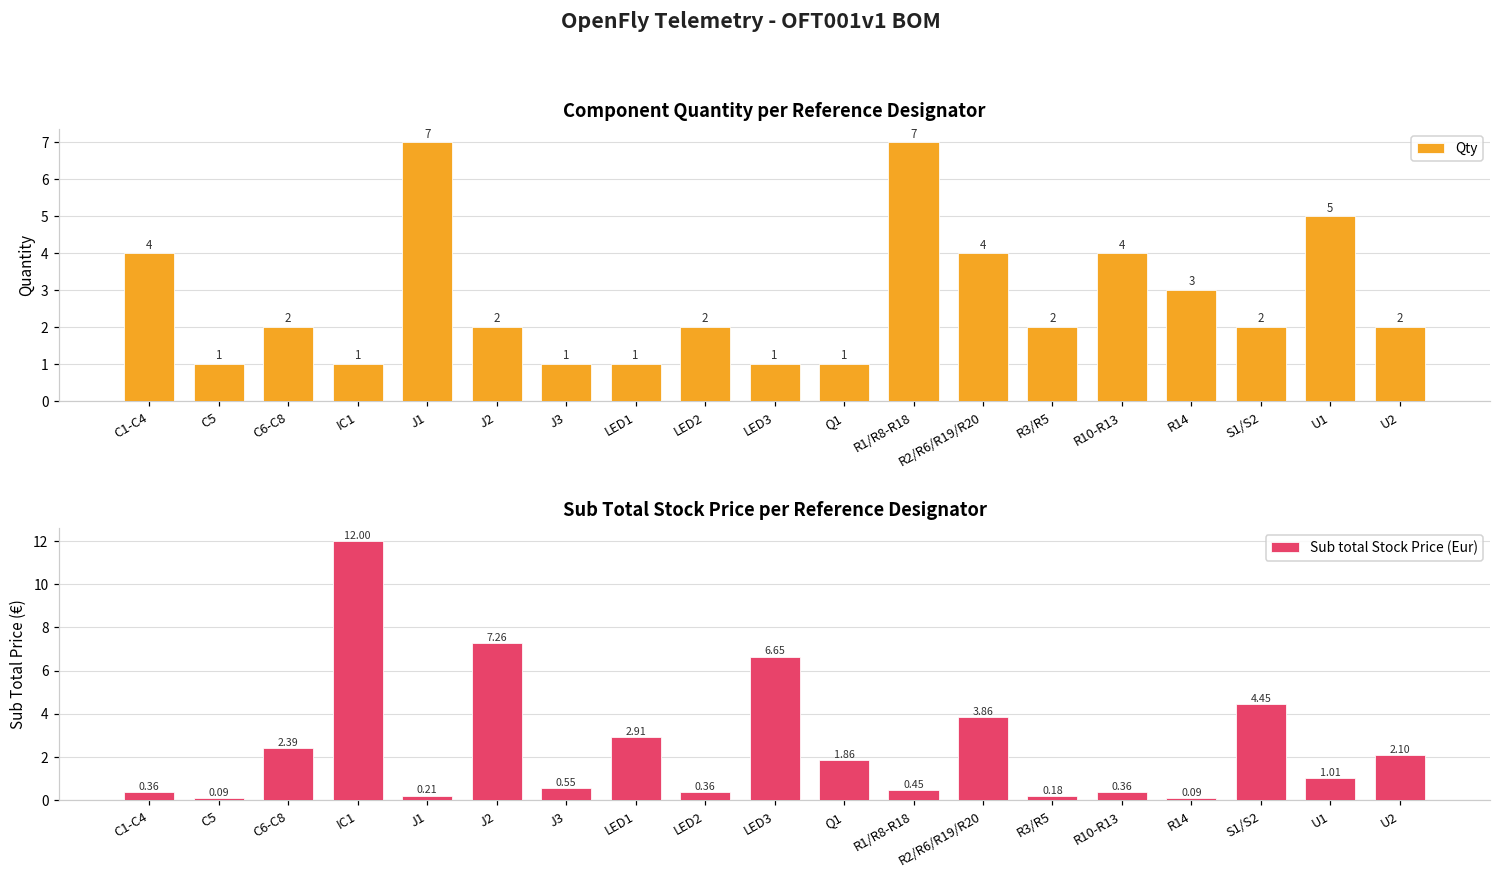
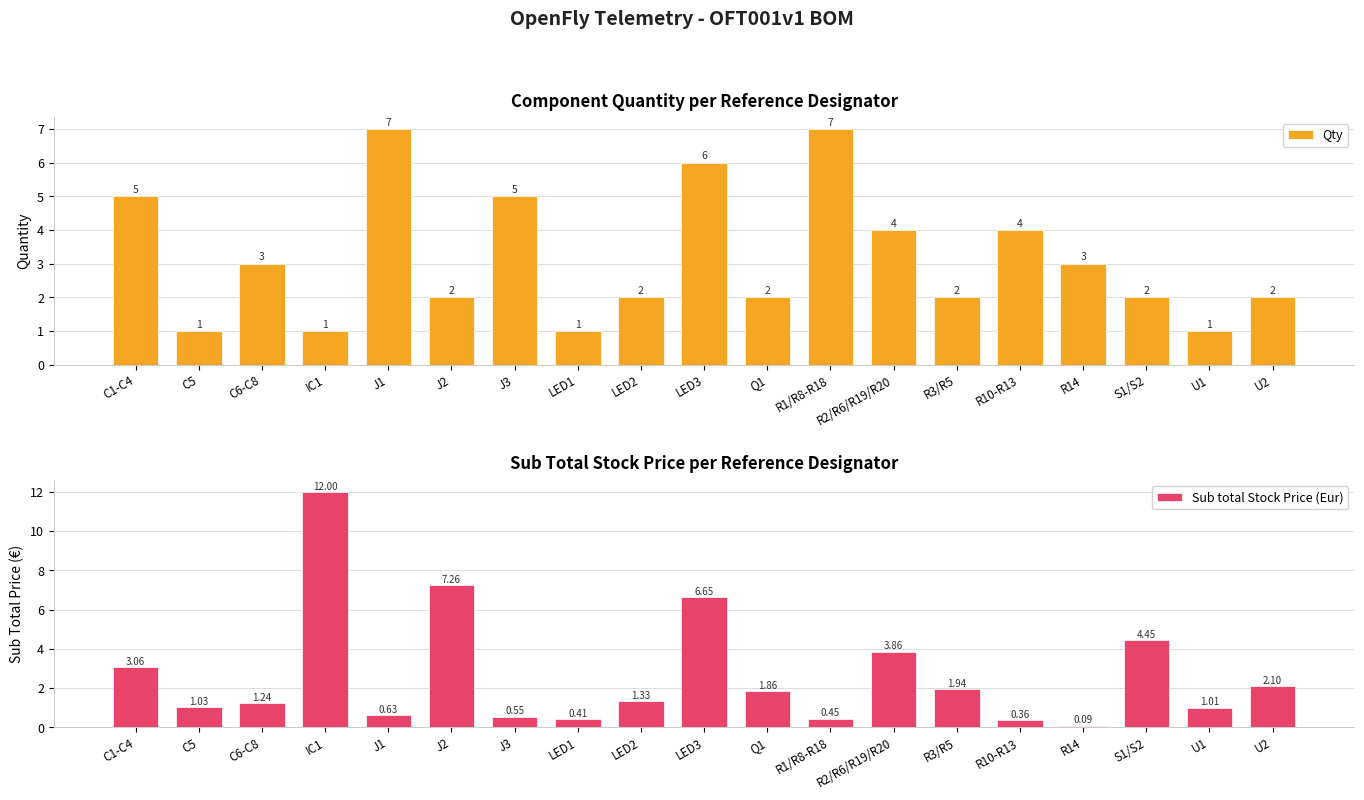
Component Quantity per Reference Designator, C1-C4: 4 -> 5
Component Quantity per Reference Designator, C6-C8: 2 -> 3
Component Quantity per Reference Designator, J3: 1 -> 5
Component Quantity per Reference Designator, LED3: 1 -> 6
Component Quantity per Reference Designator, Q1: 1 -> 2
Component Quantity per Reference Designator, U1: 5 -> 1
Sub Total Stock Price per Reference Designator, C1-C4: 0.36 -> 3.06
Sub Total Stock Price per Reference Designator, C5: 0.09 -> 1.03
Sub Total Stock Price per Reference Designator, C6-C8: 2.39 -> 1.24
Sub Total Stock Price per Reference Designator, J1: 0.21 -> 0.63
Sub Total Stock Price per Reference Designator, LED1: 2.91 -> 0.41
Sub Total Stock Price per Reference Designator, LED2: 0.36 -> 1.33
Sub Total Stock Price per Reference Designator, R3/R5: 0.18 -> 1.94
